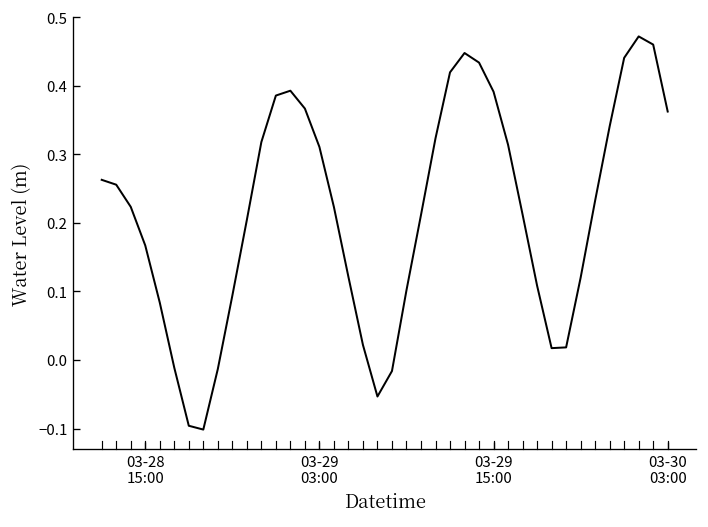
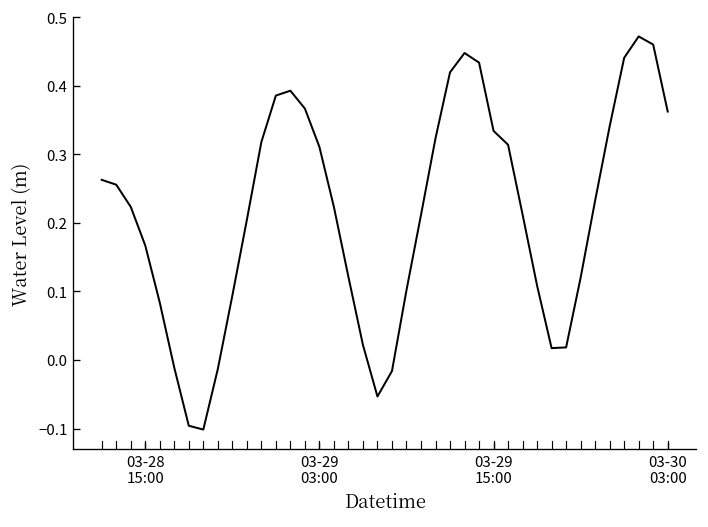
03-29 15:00: 0.39 -> 0.33
